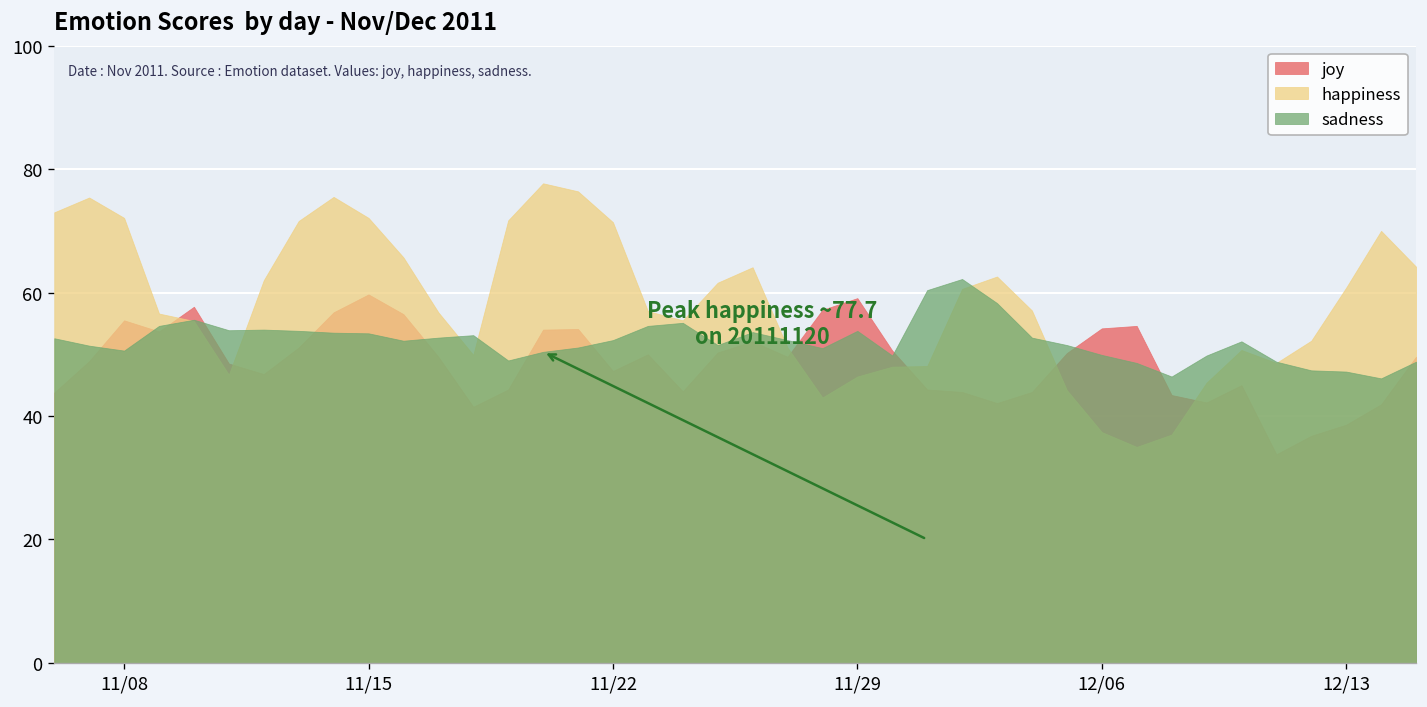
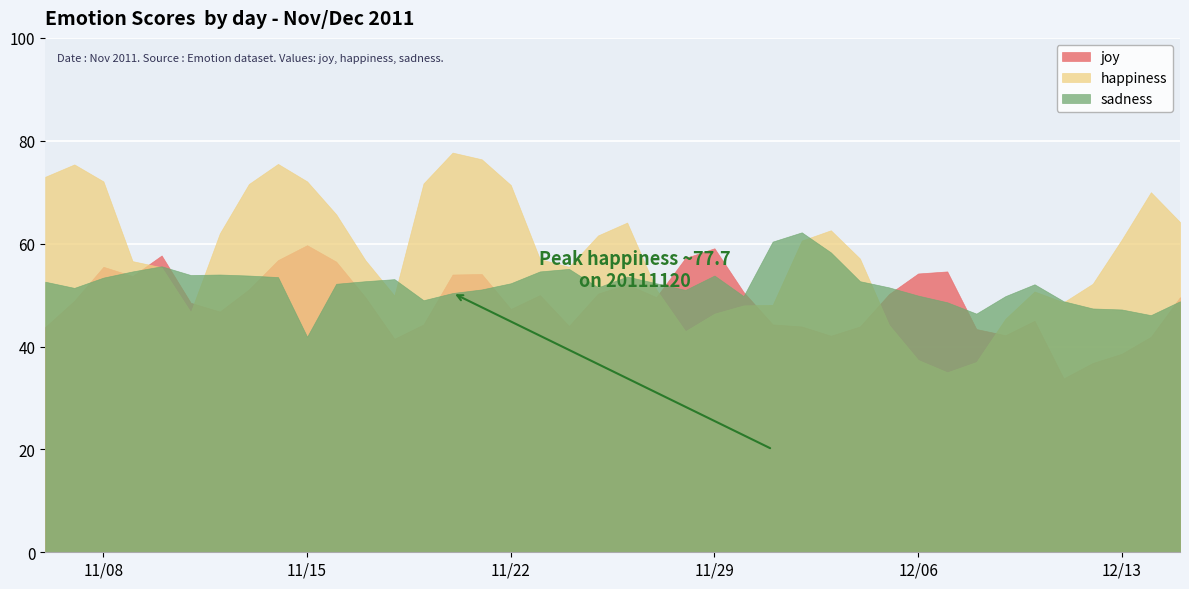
sadness, 11/08: 51 -> 53
sadness, 11/15: 53 -> 42
